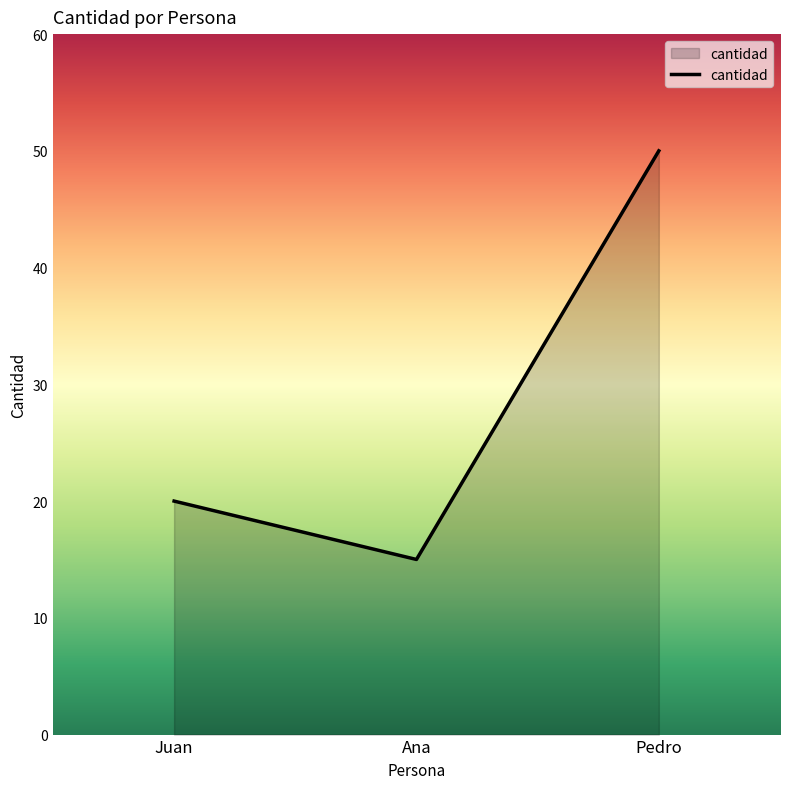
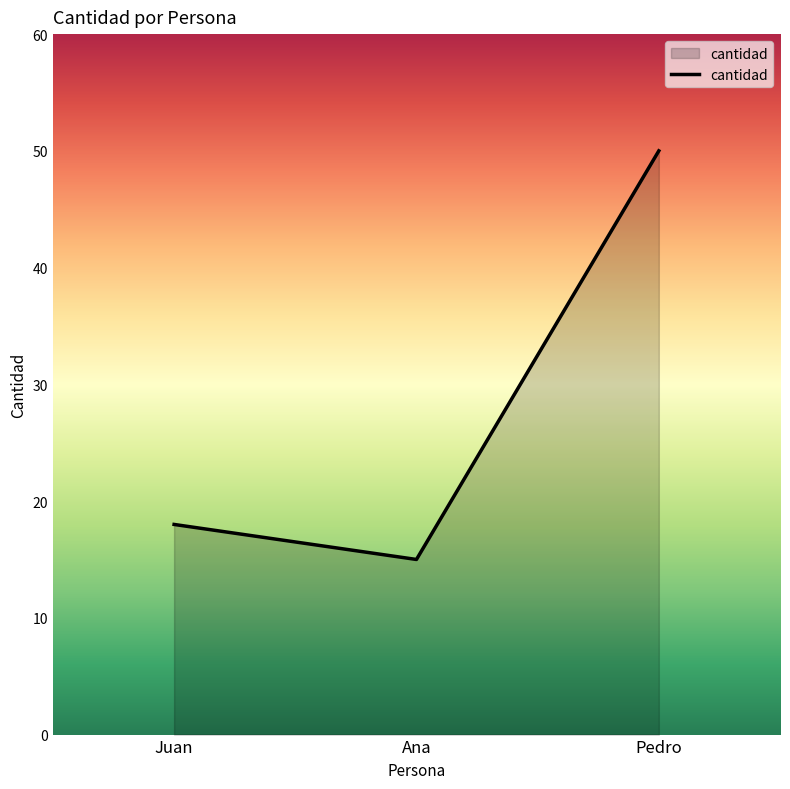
Juan: 20 -> 18
